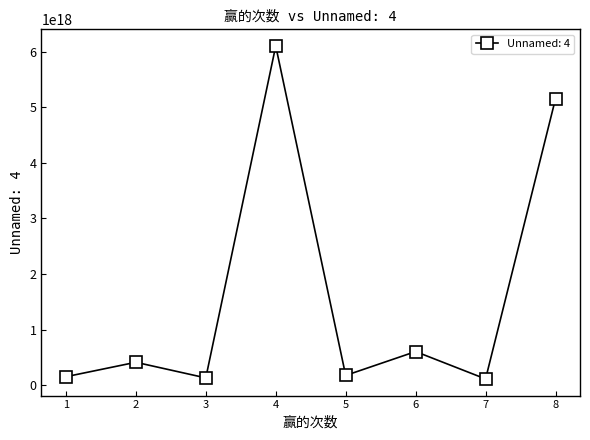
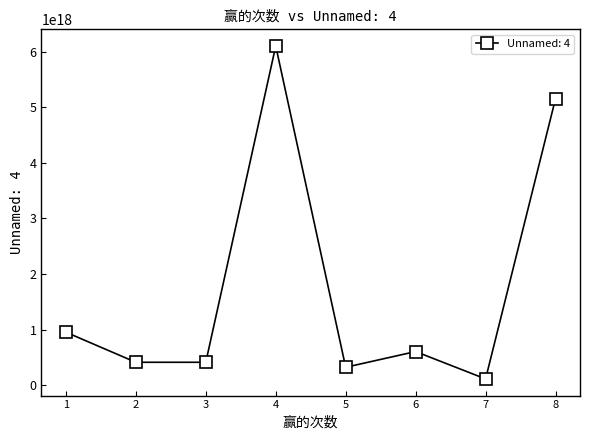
1: 200000000000000000 -> 1000000000000000000
3: 100000000000000000 -> 400000000000000000
5: 200000000000000000 -> 300000000000000000
